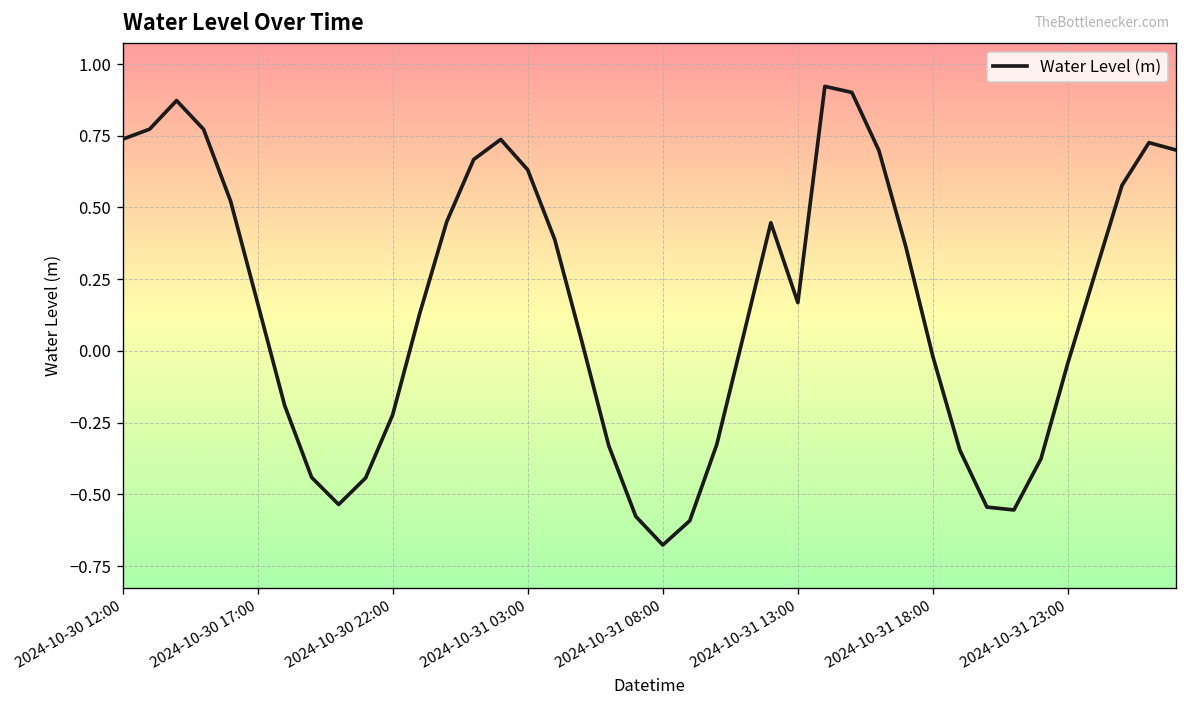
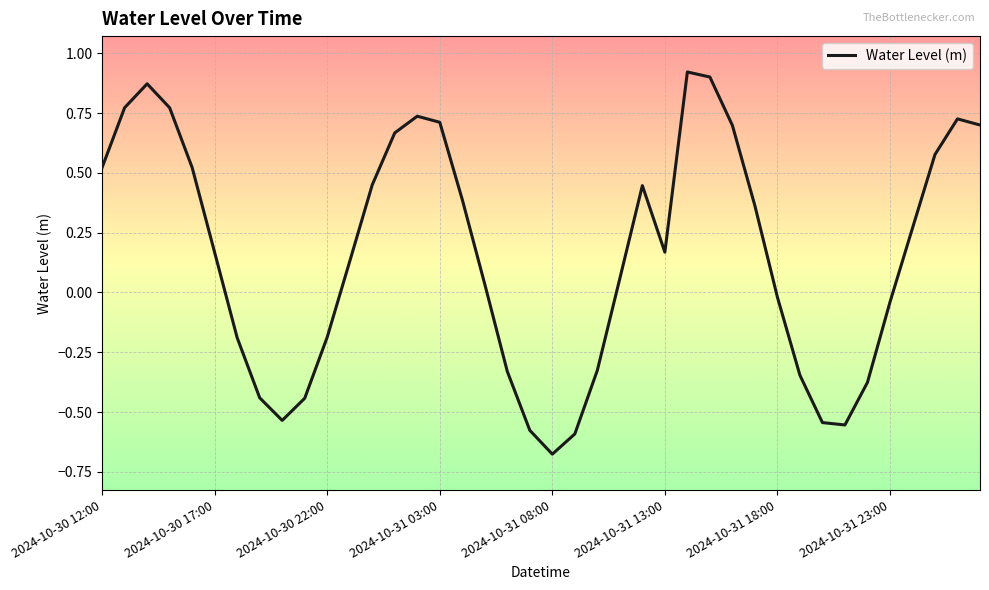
2024-10-30 12:00: 0.74 -> 0.52
2024-10-30 22:00: -0.22 -> -0.19
2024-10-31 03:00: 0.63 -> 0.71
